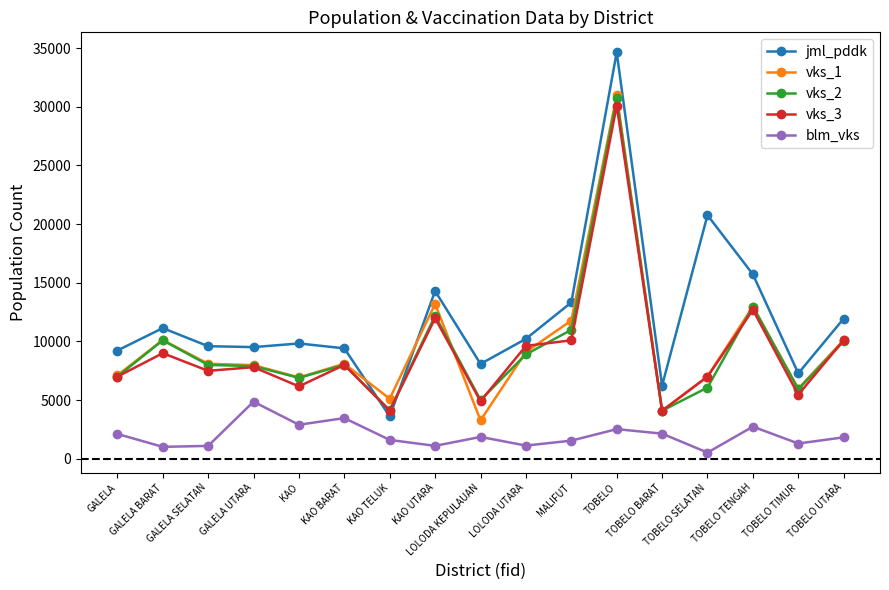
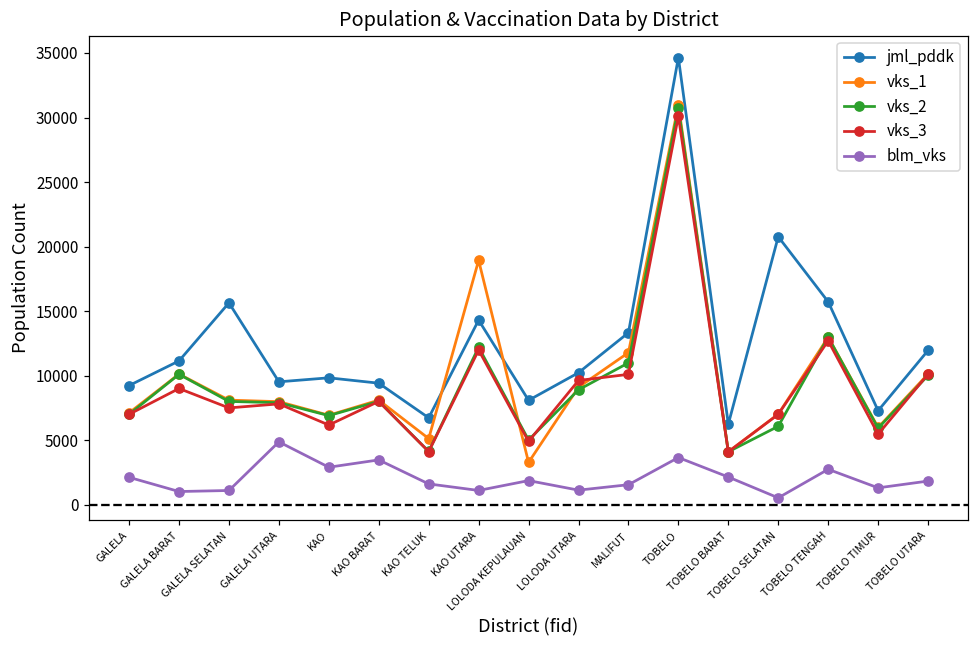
jml_pddk, GALELA SELATAN: 9600 -> 15600
jml_pddk, KAO TELUK: 3600 -> 6700
vks_1, KAO UTARA: 13200 -> 18900
blm_vks, TOBELO: 2500 -> 3700
